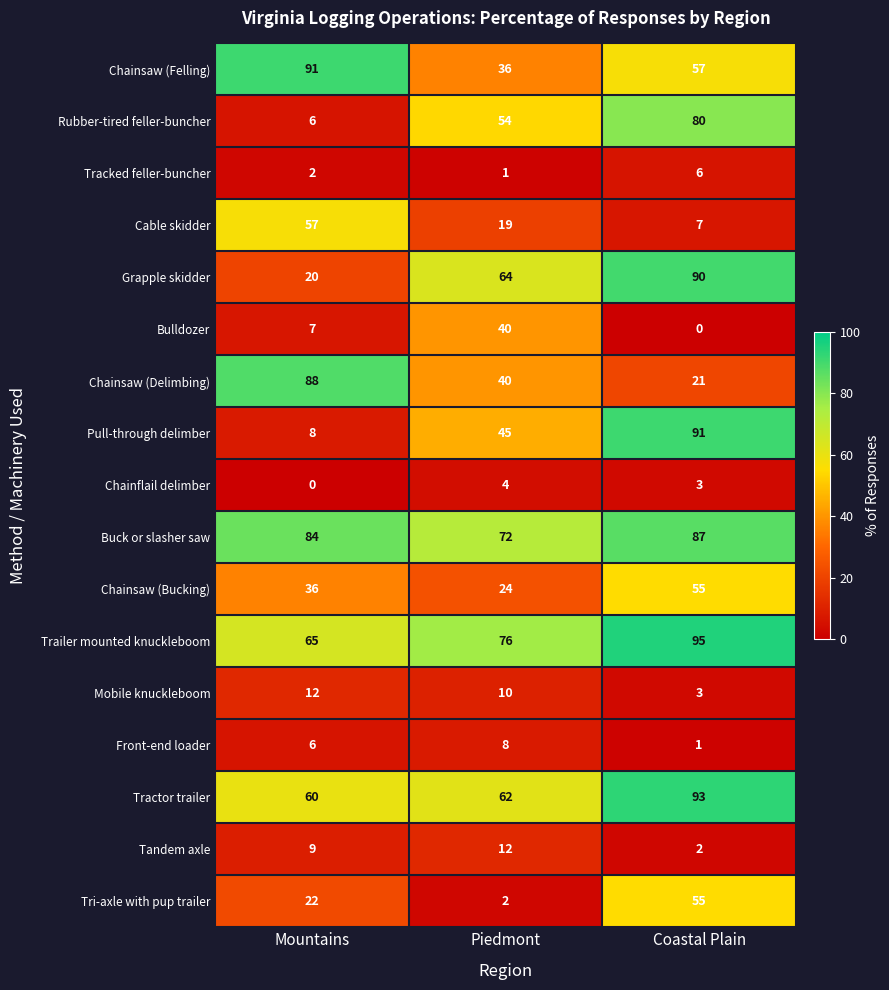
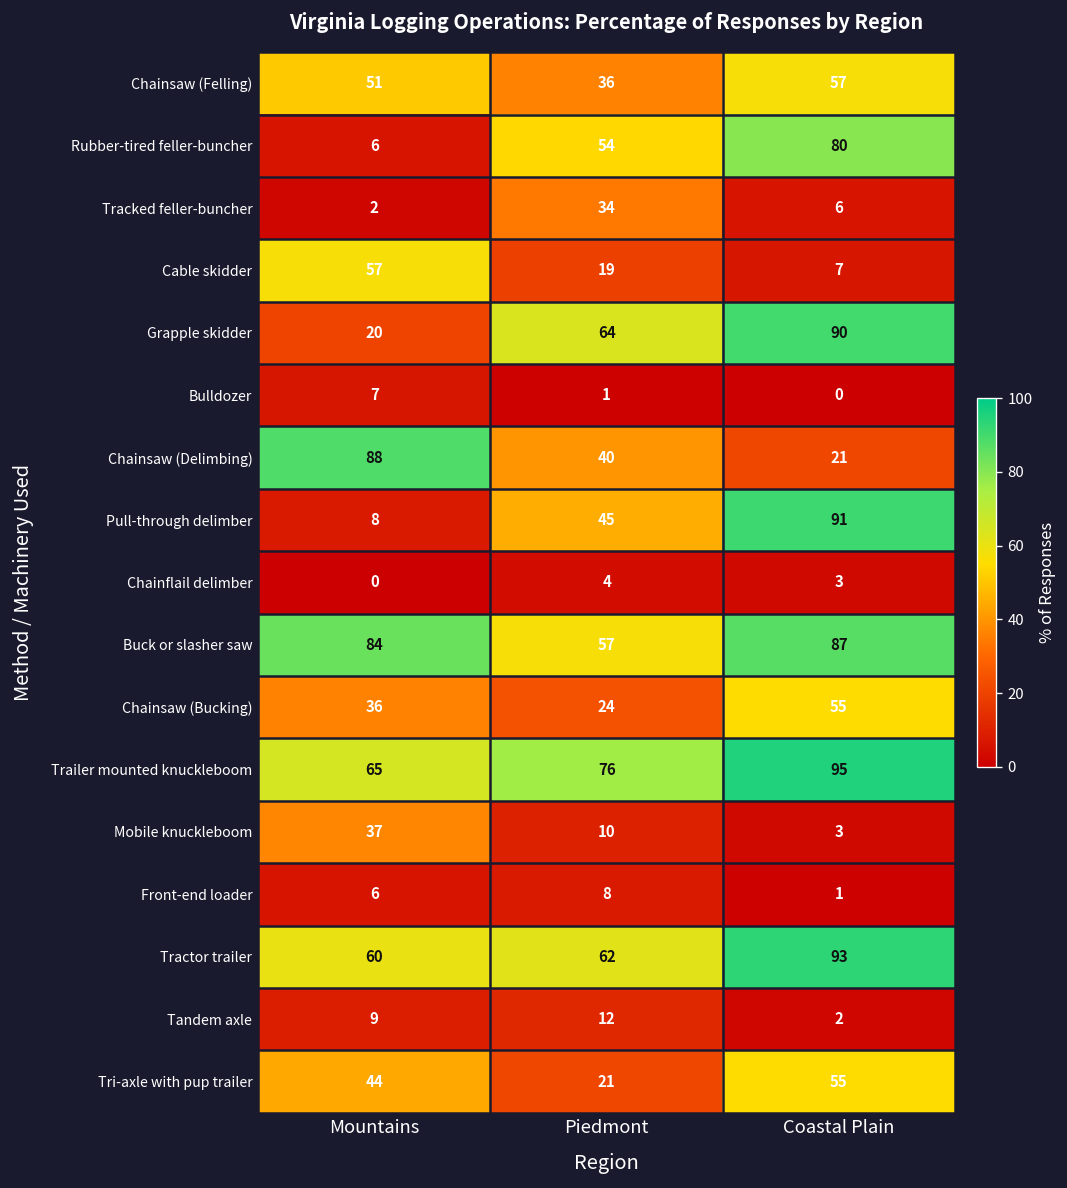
Chainsaw (Felling), Mountains: 91 -> 51
Tracked feller-buncher, Piedmont: 1 -> 34
Bulldozer, Piedmont: 40 -> 1
Buck or slasher saw, Piedmont: 72 -> 57
Mobile knuckleboom, Mountains: 12 -> 37
Tri-axle with pup trailer, Mountains: 22 -> 44
Tri-axle with pup trailer, Piedmont: 2 -> 21
